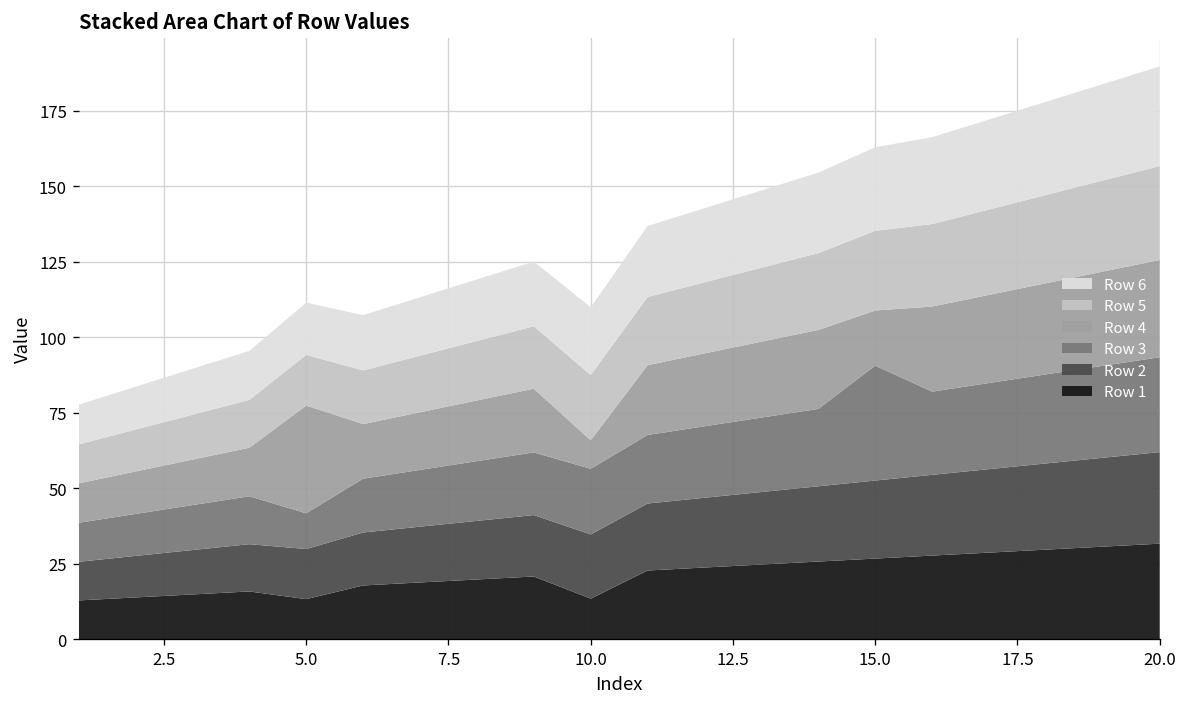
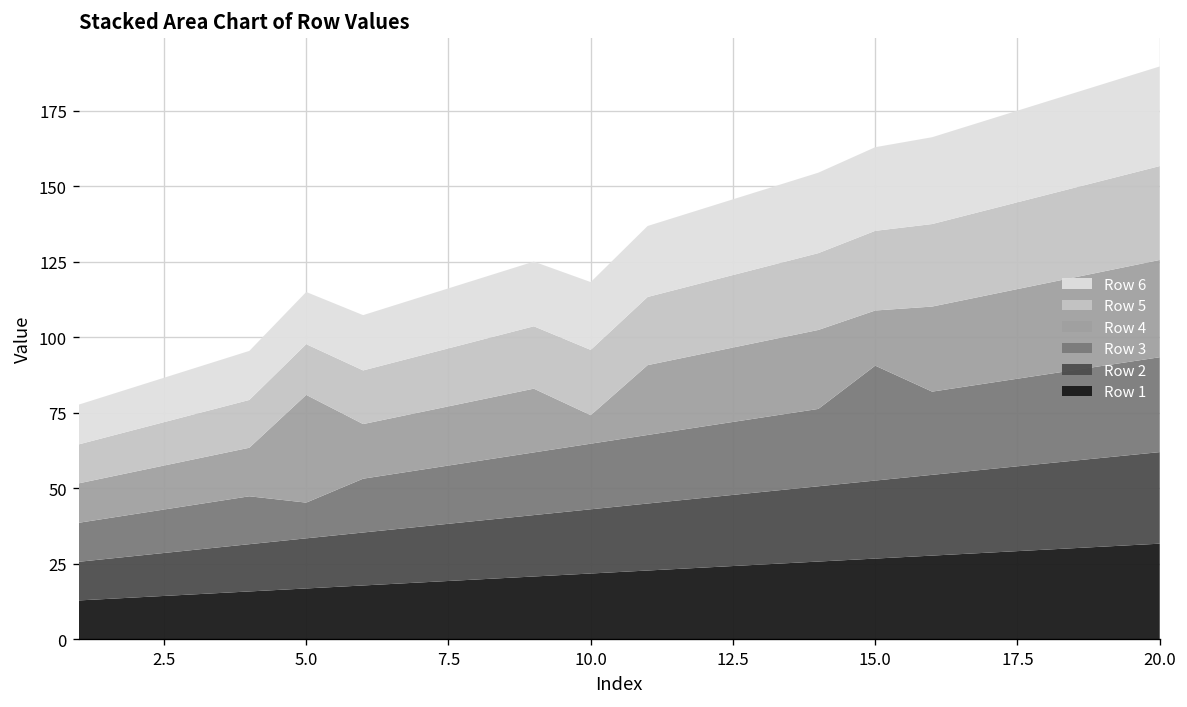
Row 1, 5.0: 13 -> 17
Row 1, 10.0: 14 -> 22
